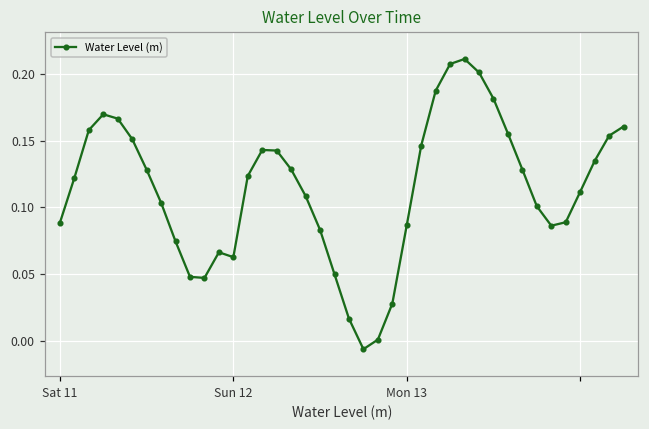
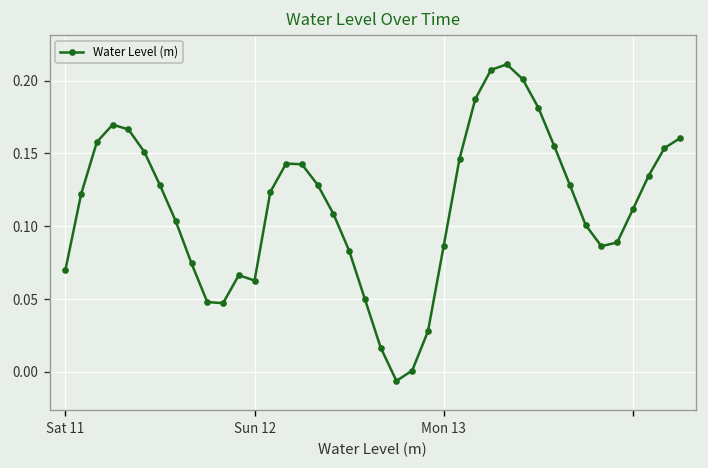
Sat 11: 0.089 -> 0.070
